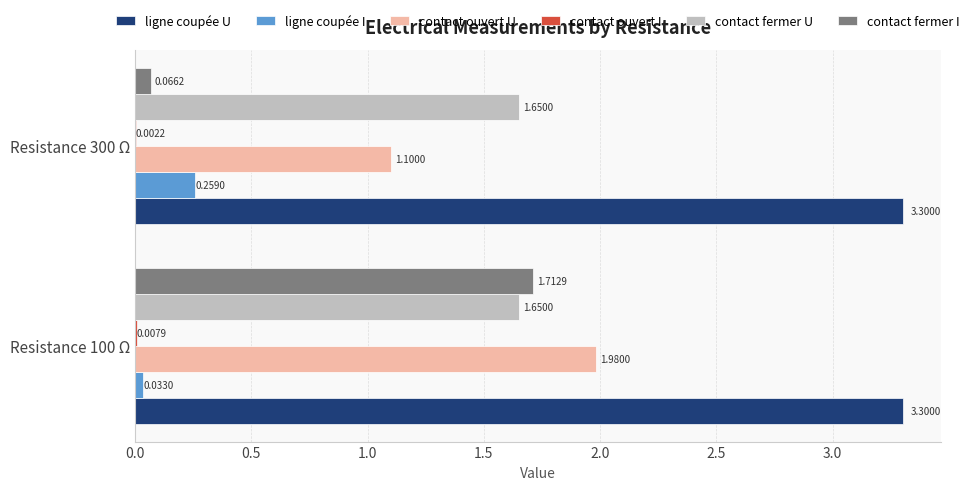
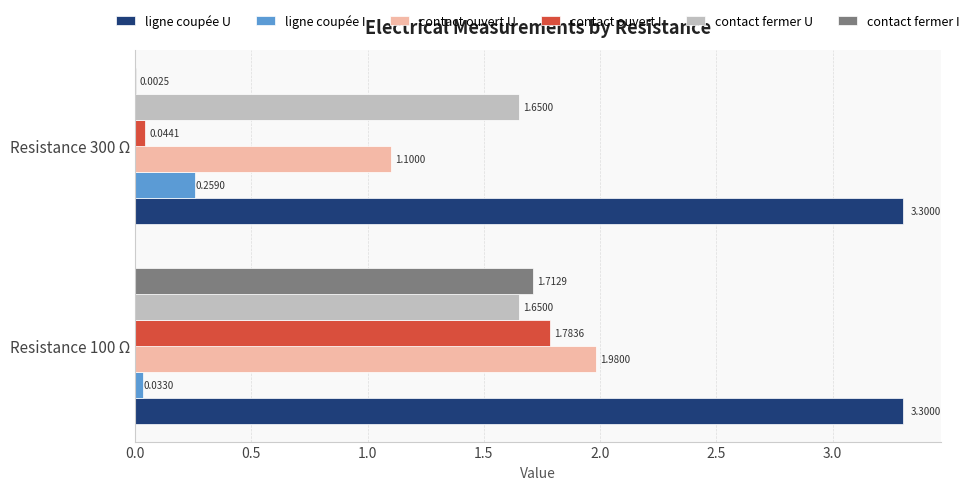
contact fermer I, Resistance 300 Ω: 0.0662 -> 0.0025
contact ouvert I, Resistance 300 Ω: 0.0022 -> 0.0441
contact ouvert I, Resistance 100 Ω: 0.0079 -> 1.7836
